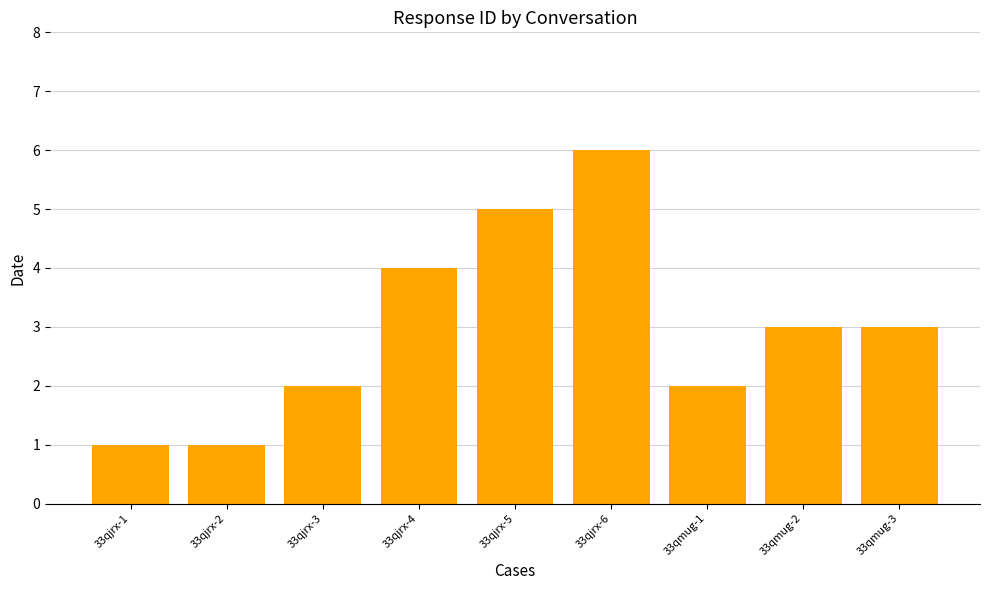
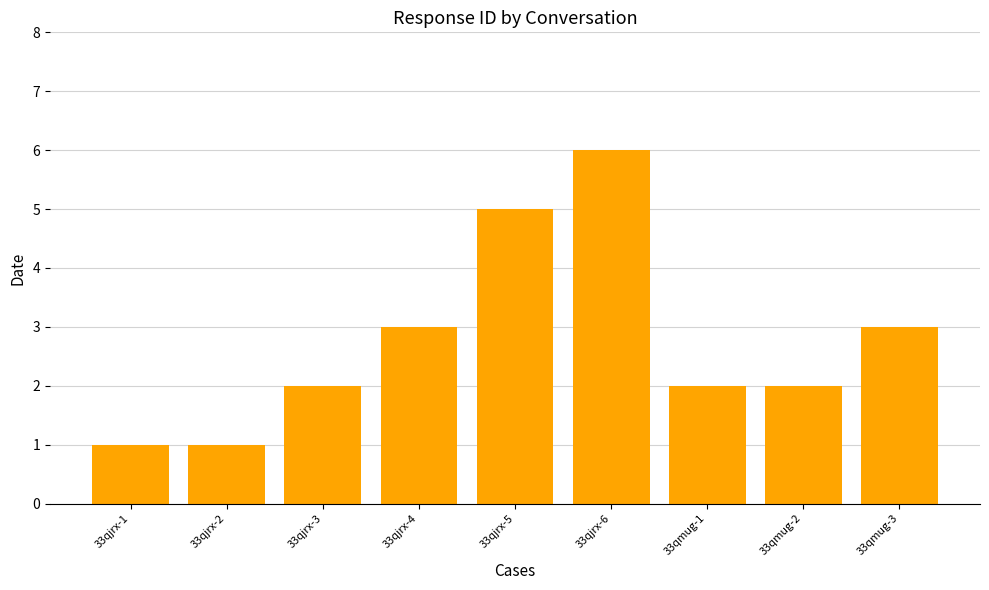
33qjrx-4: 4 -> 3
33qmug-2: 3 -> 2
